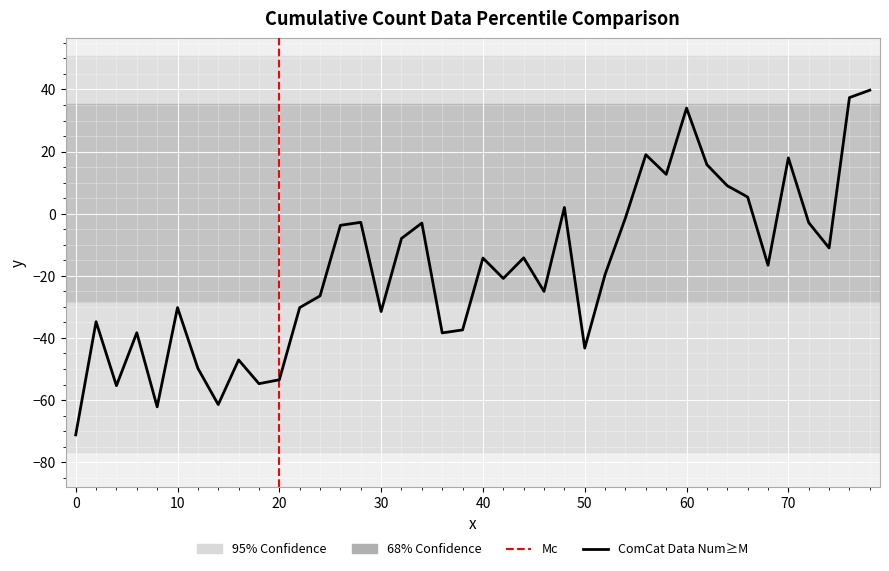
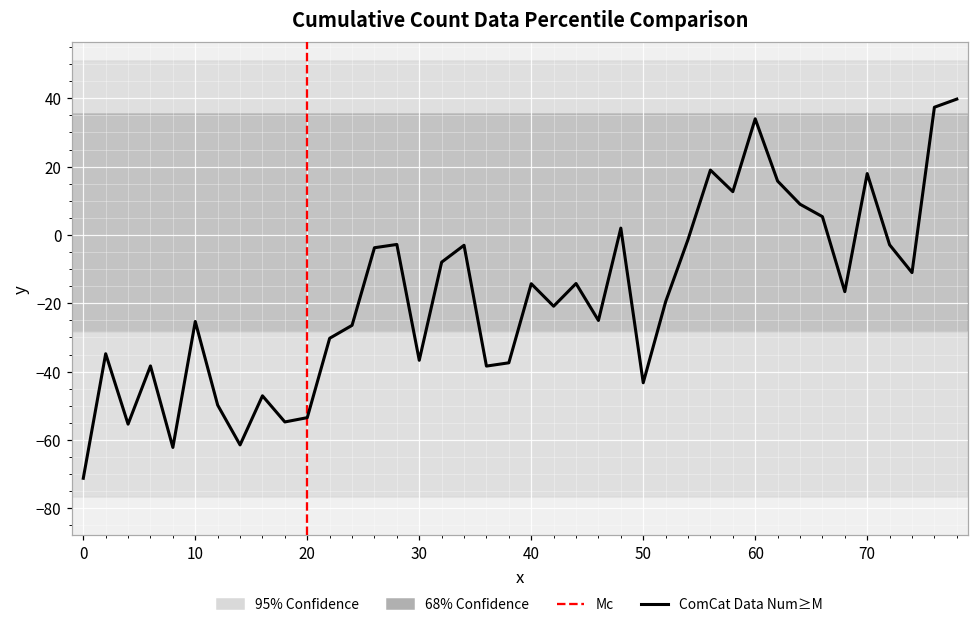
10: -30 -> -25
30: -32 -> -37
